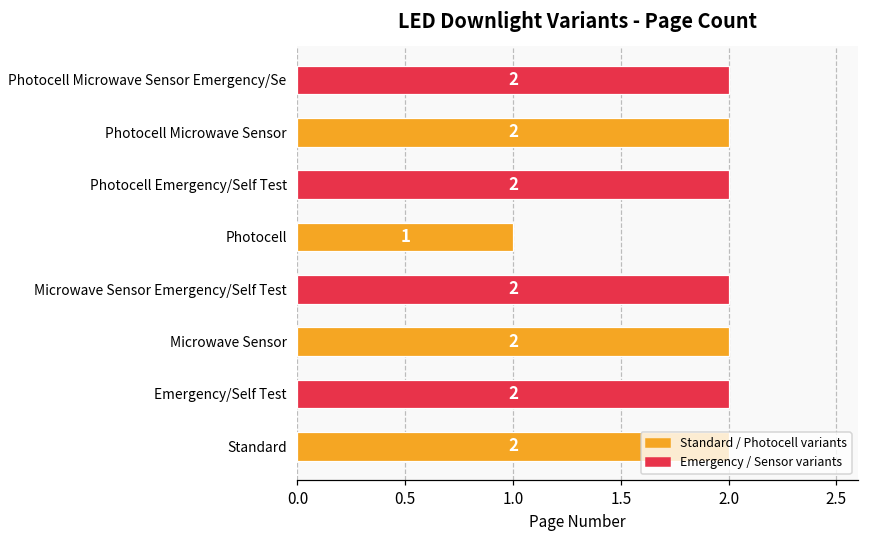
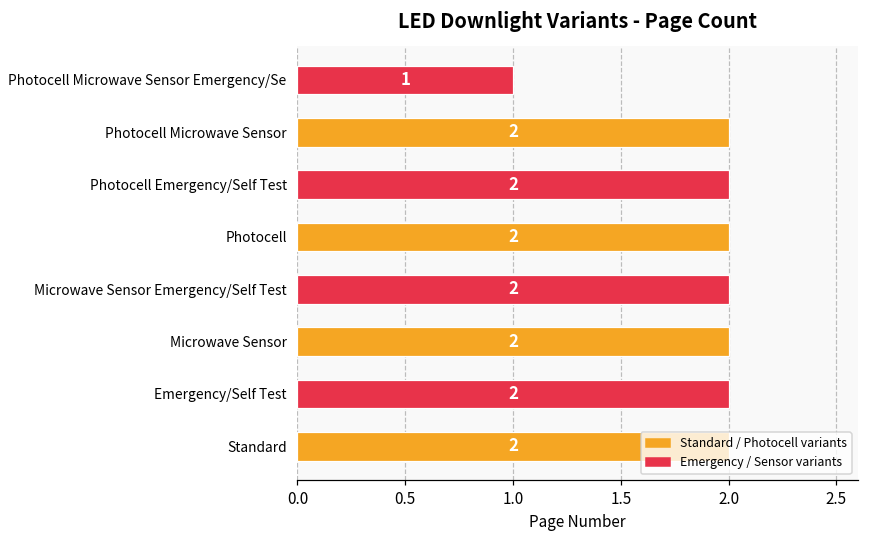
Photocell Microwave Sensor Emergency/Se: 2 -> 1
Photocell: 1 -> 2
